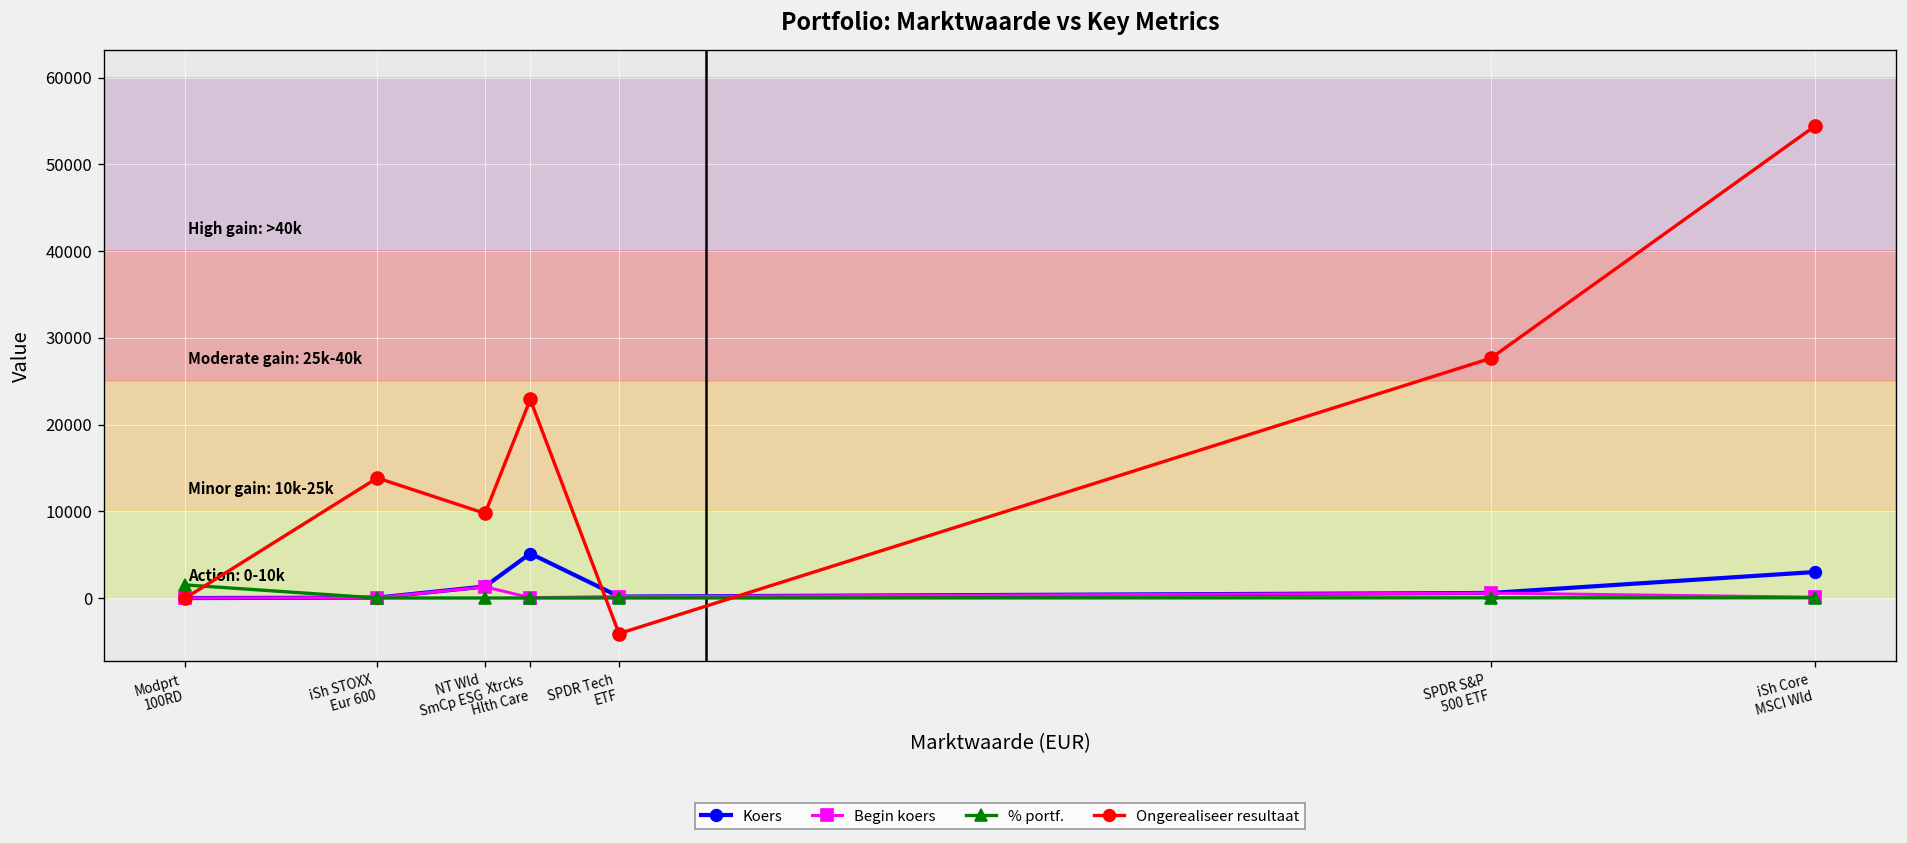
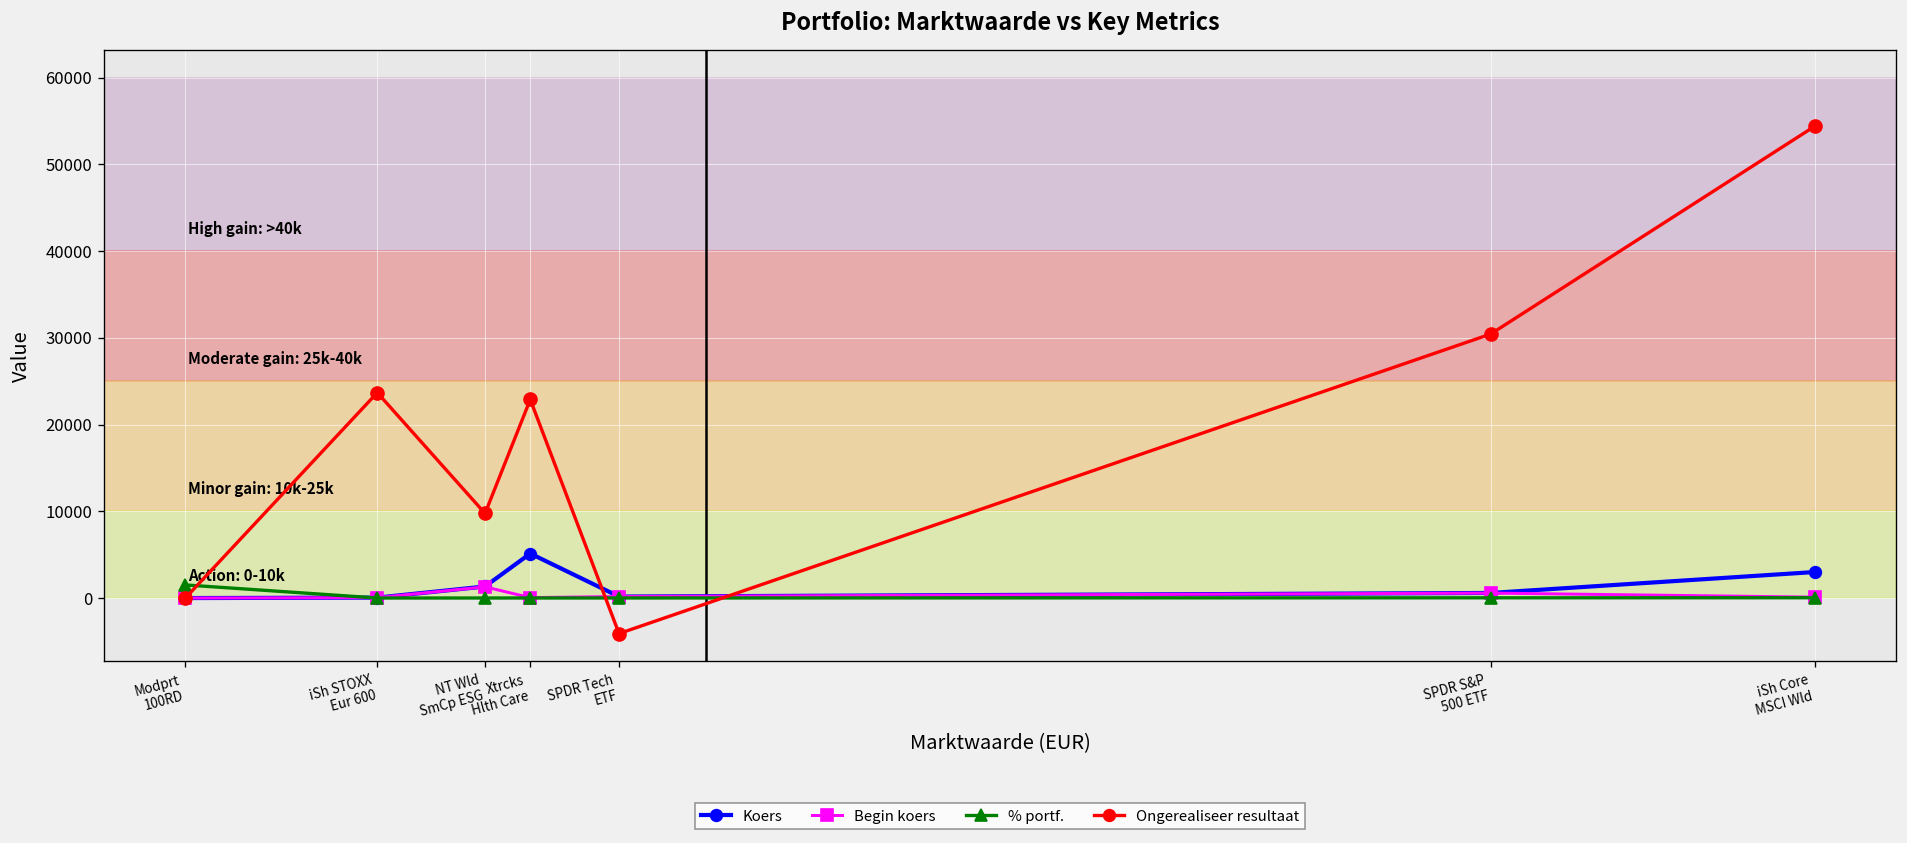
Ongerealiseer resultaat, iSh STOXX Eur 600: 14000 -> 24000
Ongerealiseer resultaat, SPDR S&P 500 ETF: 28000 -> 30000
